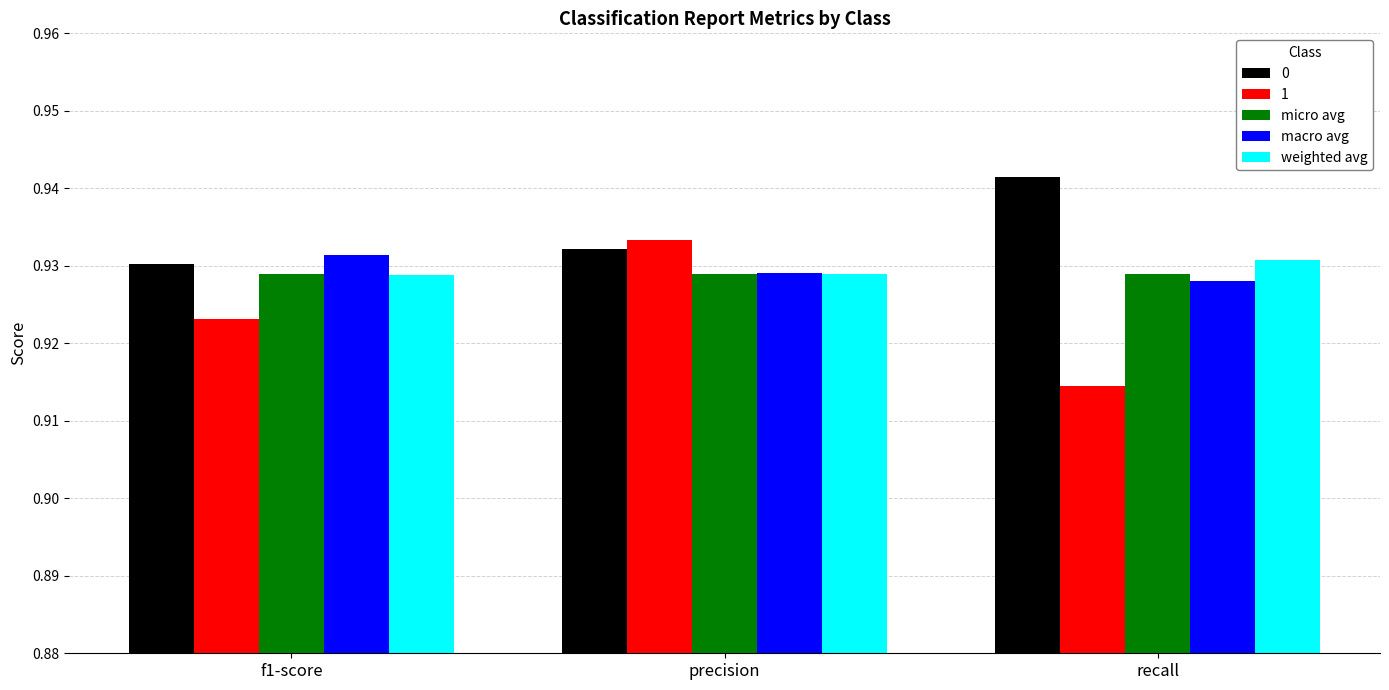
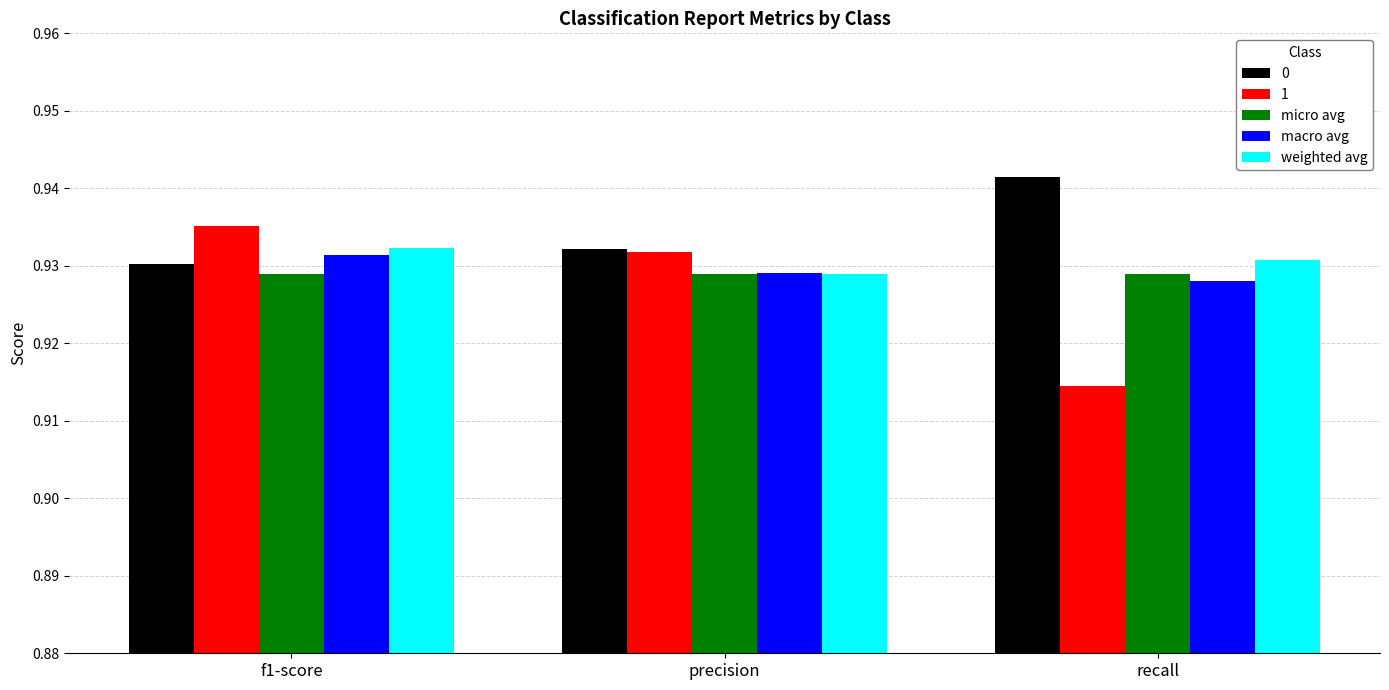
1, f1-score: 0.923 -> 0.935
weighted avg, f1-score: 0.929 -> 0.932
1, precision: 0.933 -> 0.932
